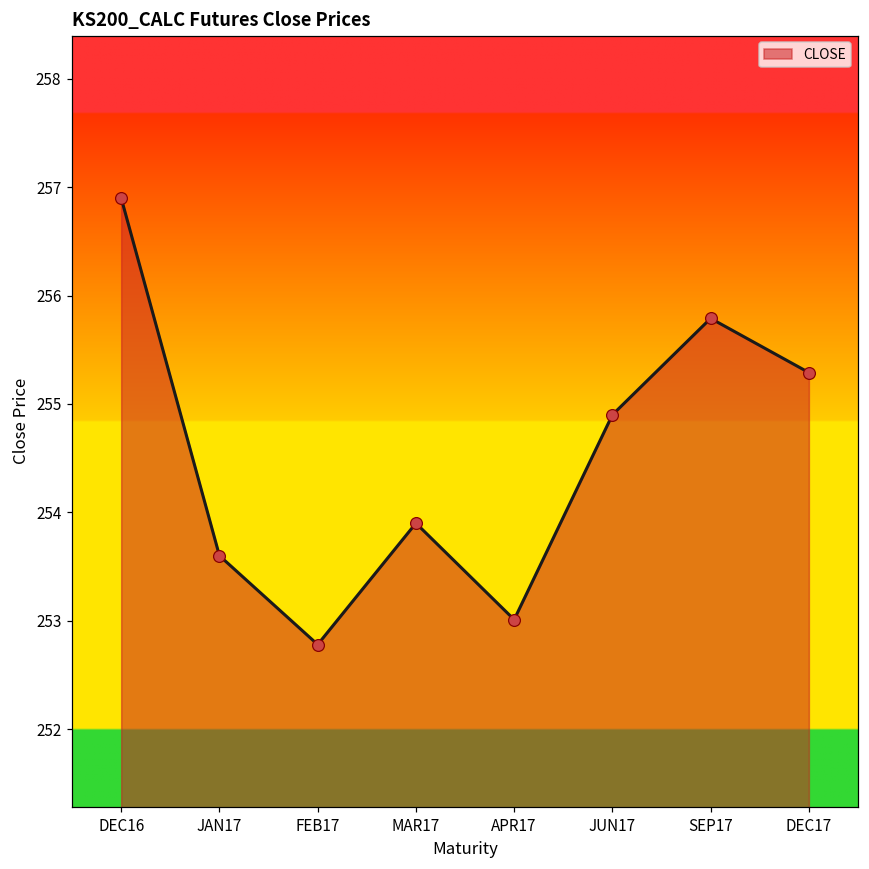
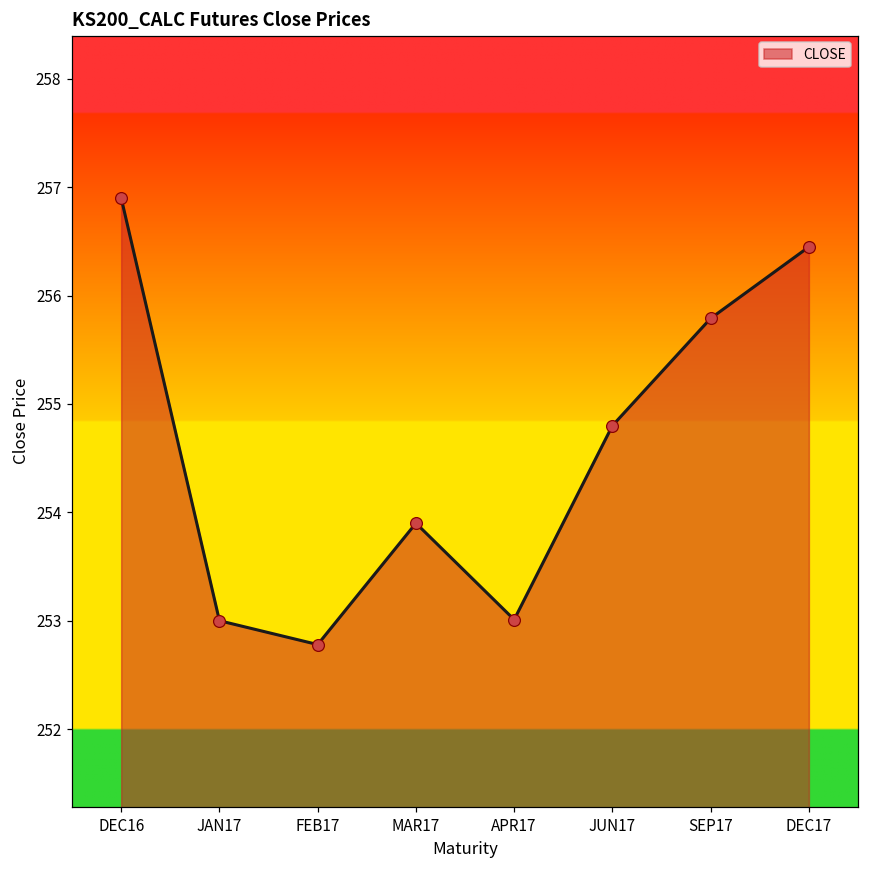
JAN17: 253.6 -> 253.0
JUN17: 254.9 -> 254.8
DEC17: 255.3 -> 256.5
